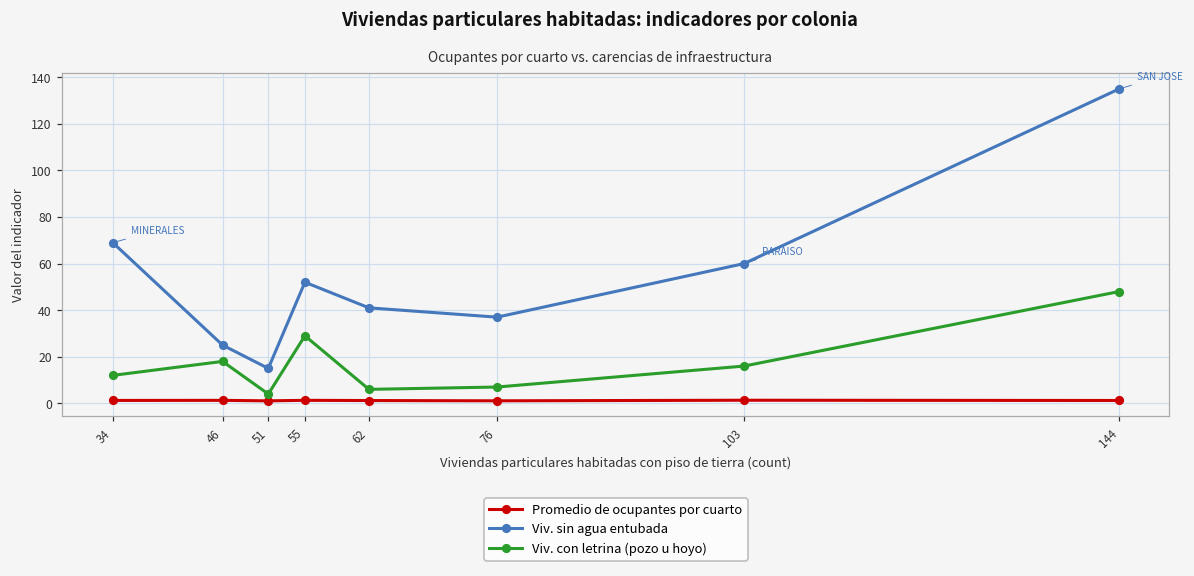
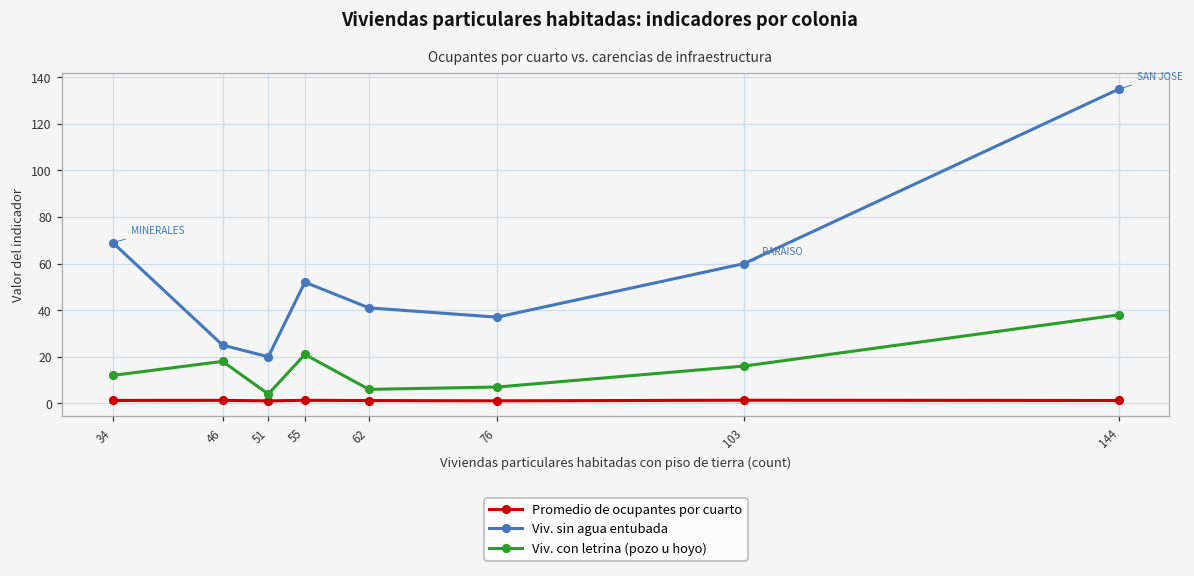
Viv. sin agua entubada, 51: 15 -> 20
Viv. con letrina (pozo u hoyo), 55: 29 -> 21
Viv. con letrina (pozo u hoyo), 144: 48 -> 38
